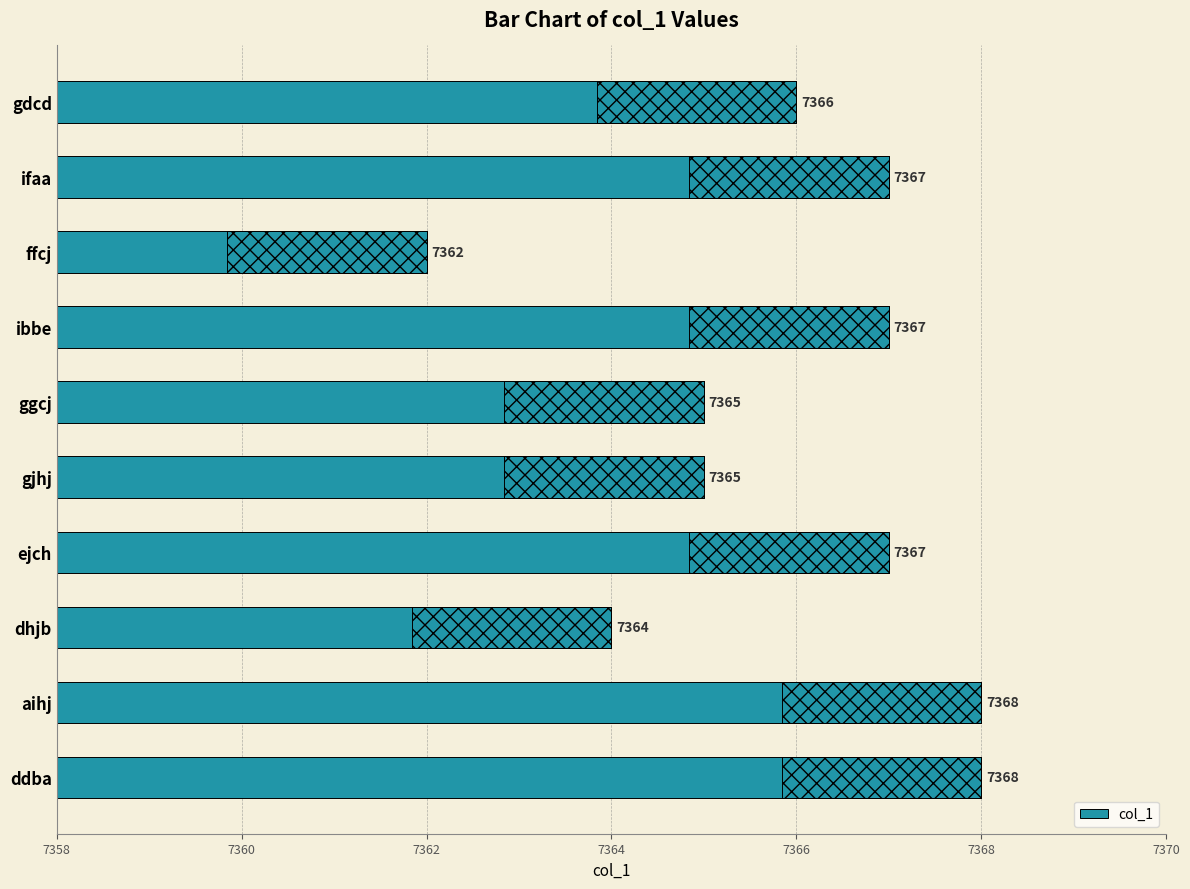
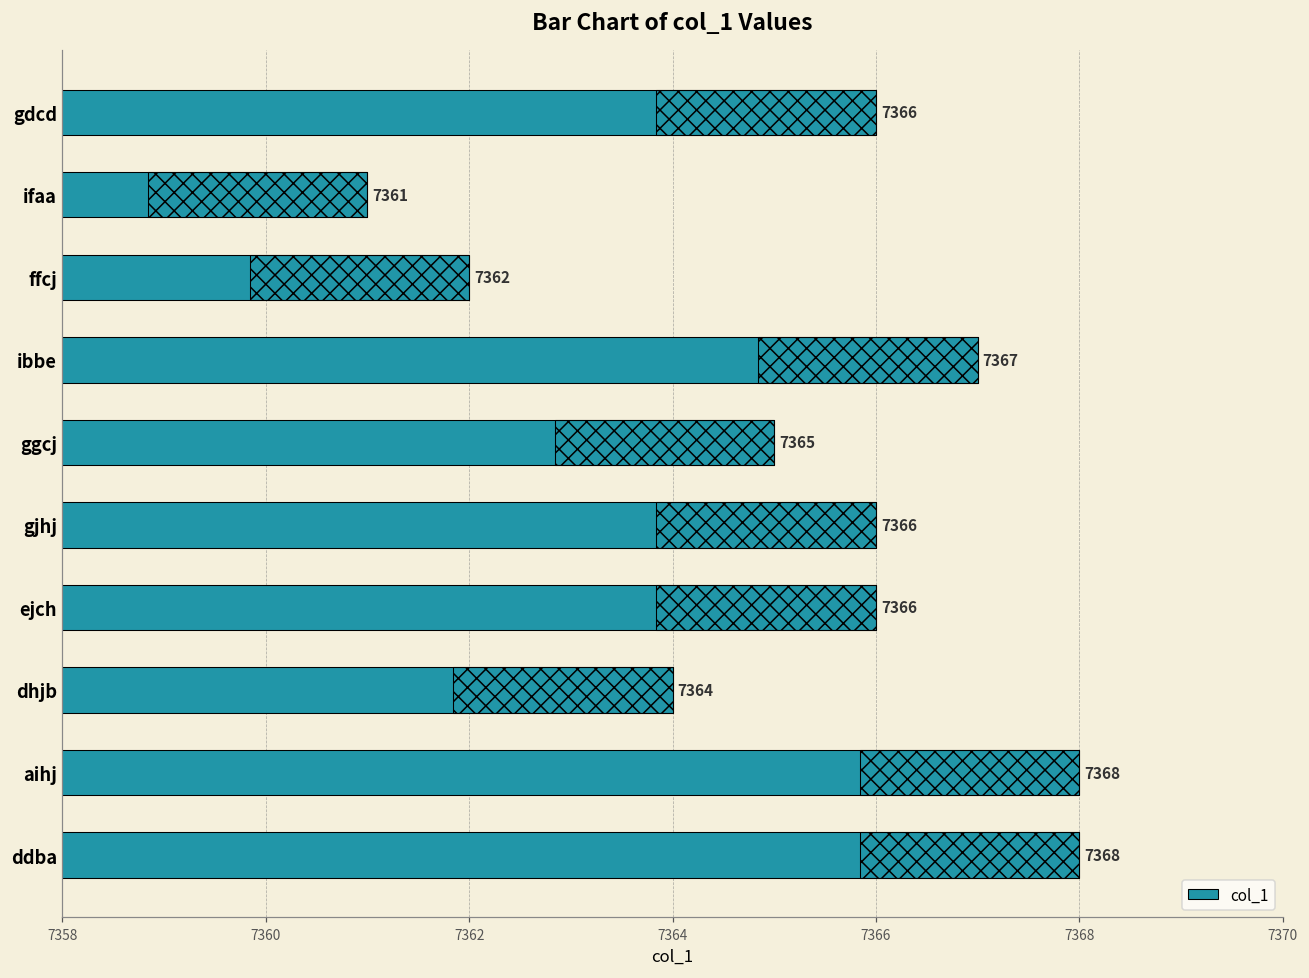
ifaa: 7367 -> 7361
gjhj: 7365 -> 7366
ejch: 7367 -> 7366
